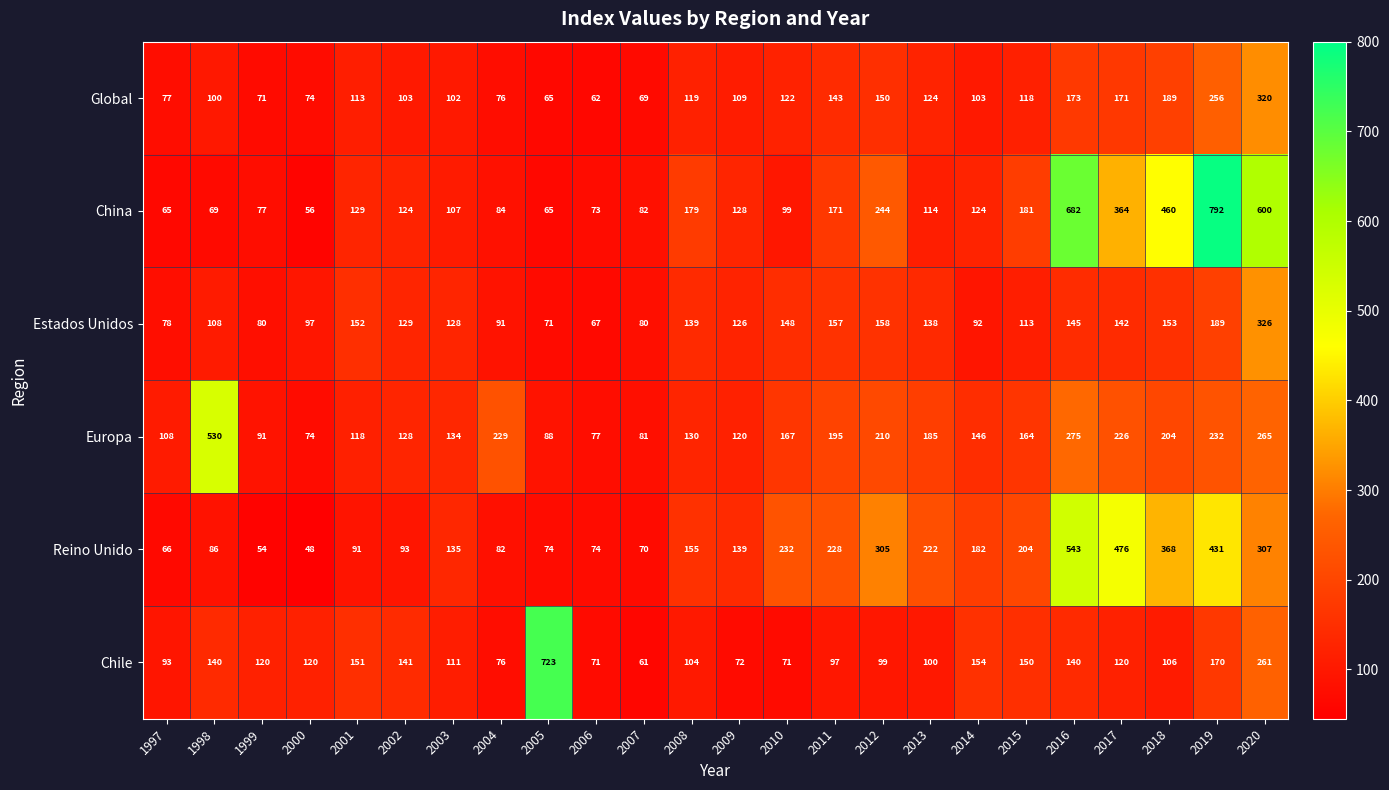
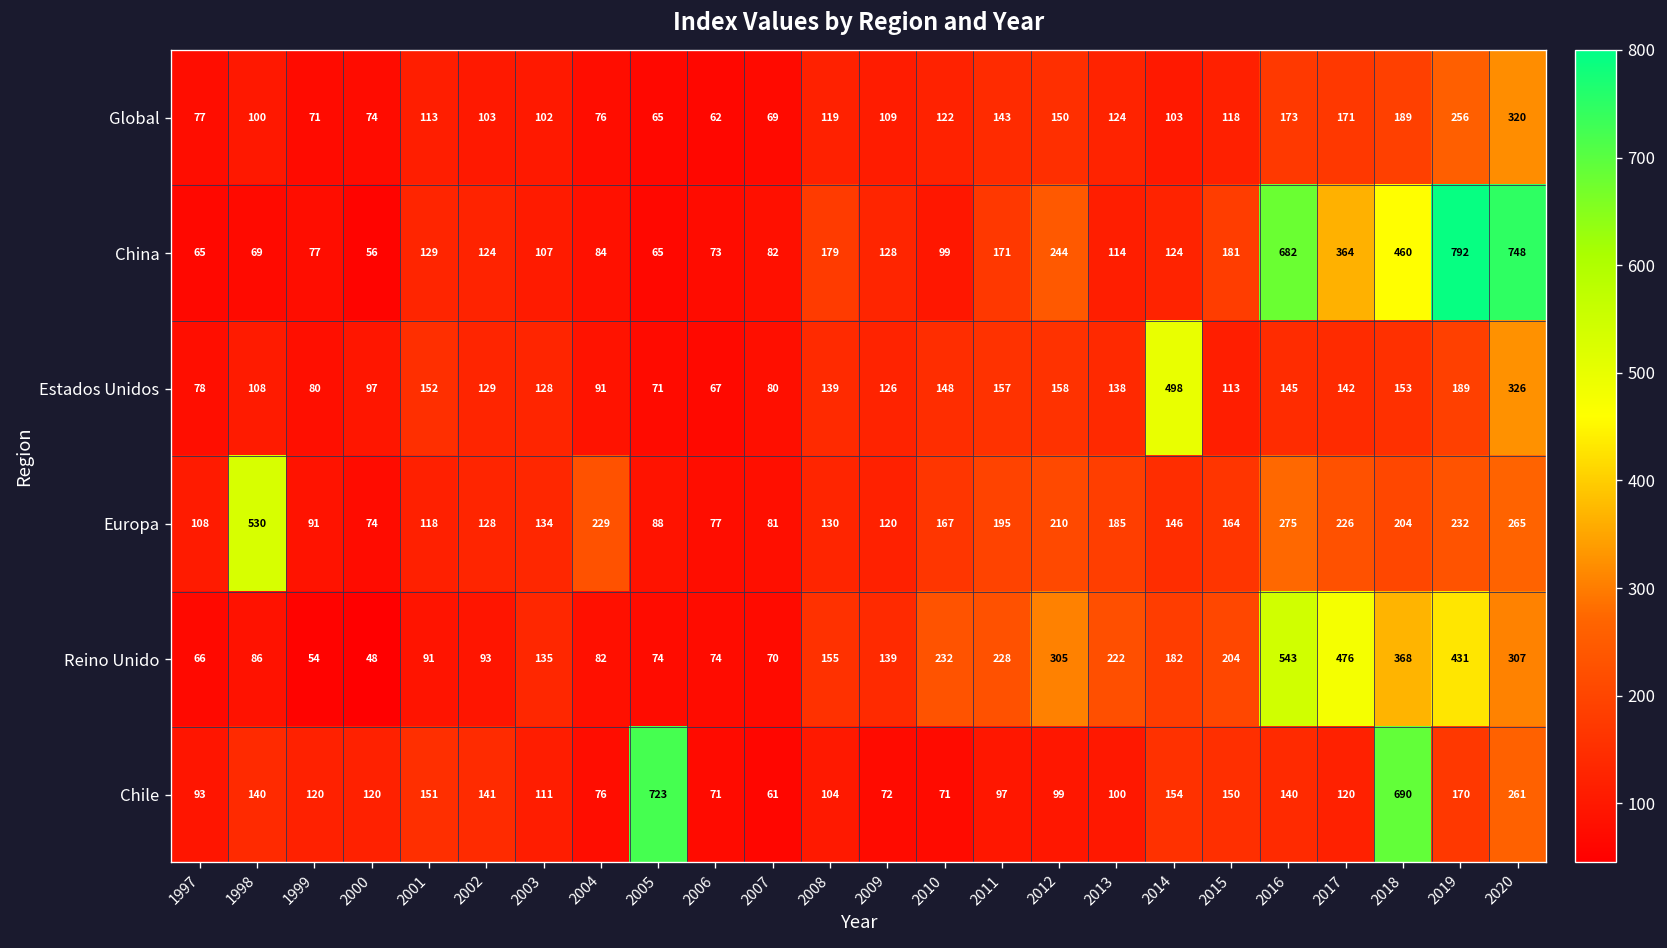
China, 2020: 600 -> 748
Estados Unidos, 2014: 92 -> 498
Chile, 2018: 106 -> 690
